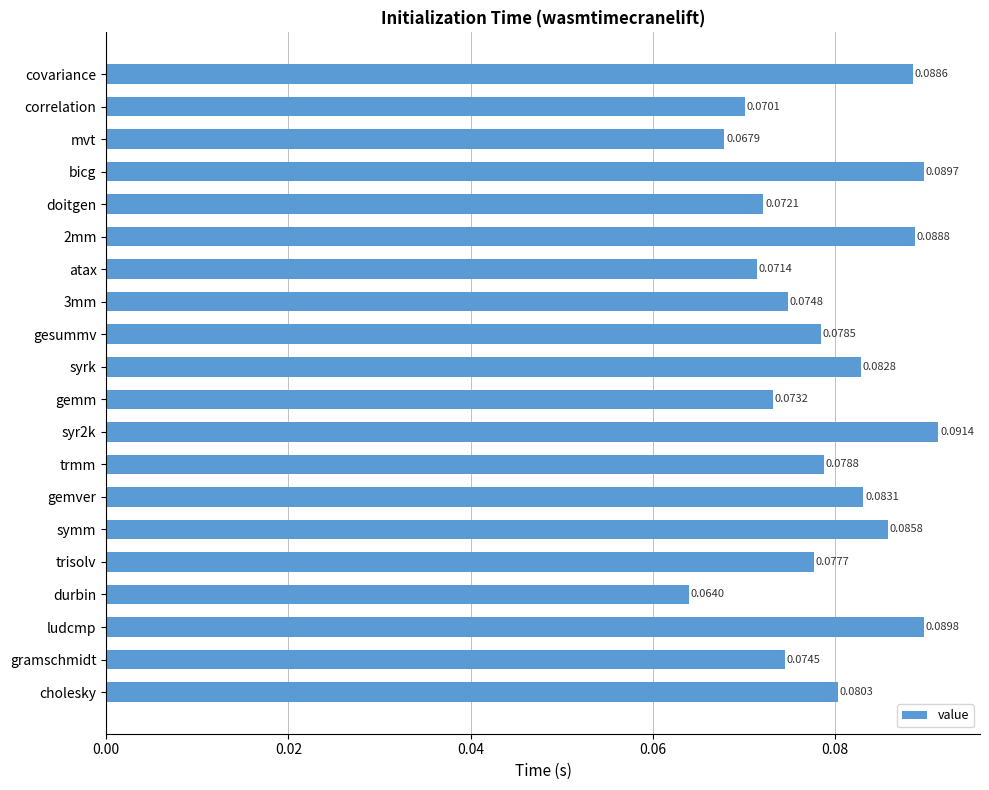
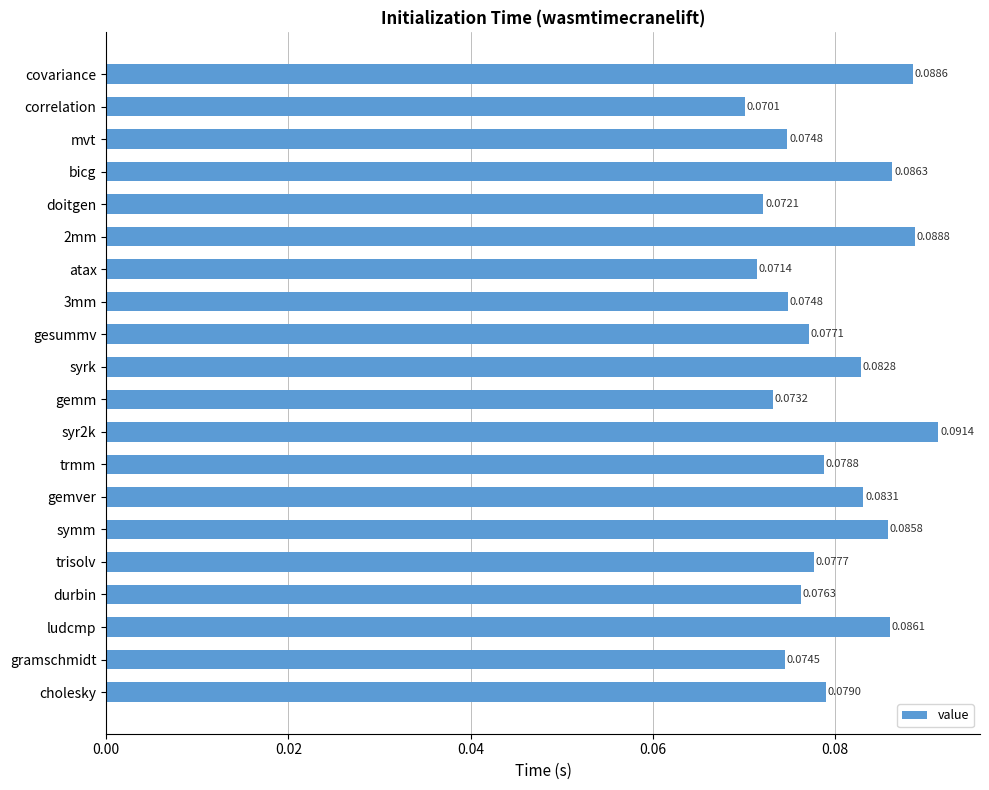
mvt: 0.0679 -> 0.0748
bicg: 0.0897 -> 0.0863
gesummv: 0.0785 -> 0.0771
durbin: 0.0640 -> 0.0763
ludcmp: 0.0898 -> 0.0861
cholesky: 0.0803 -> 0.0790
